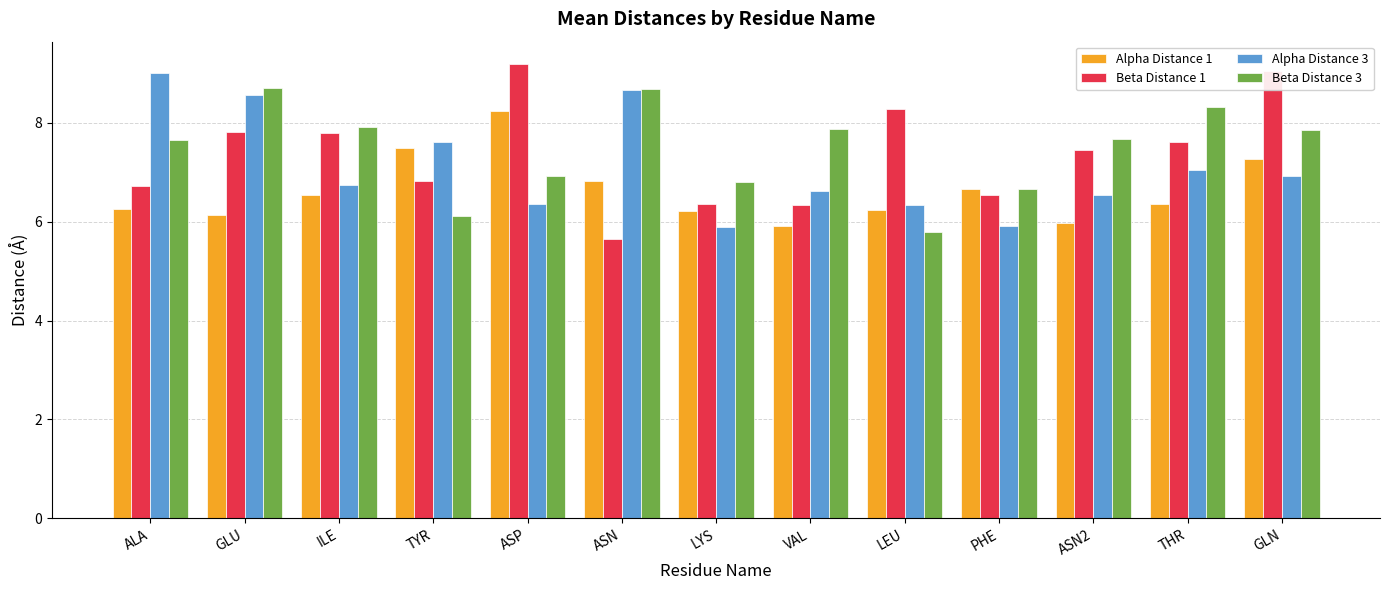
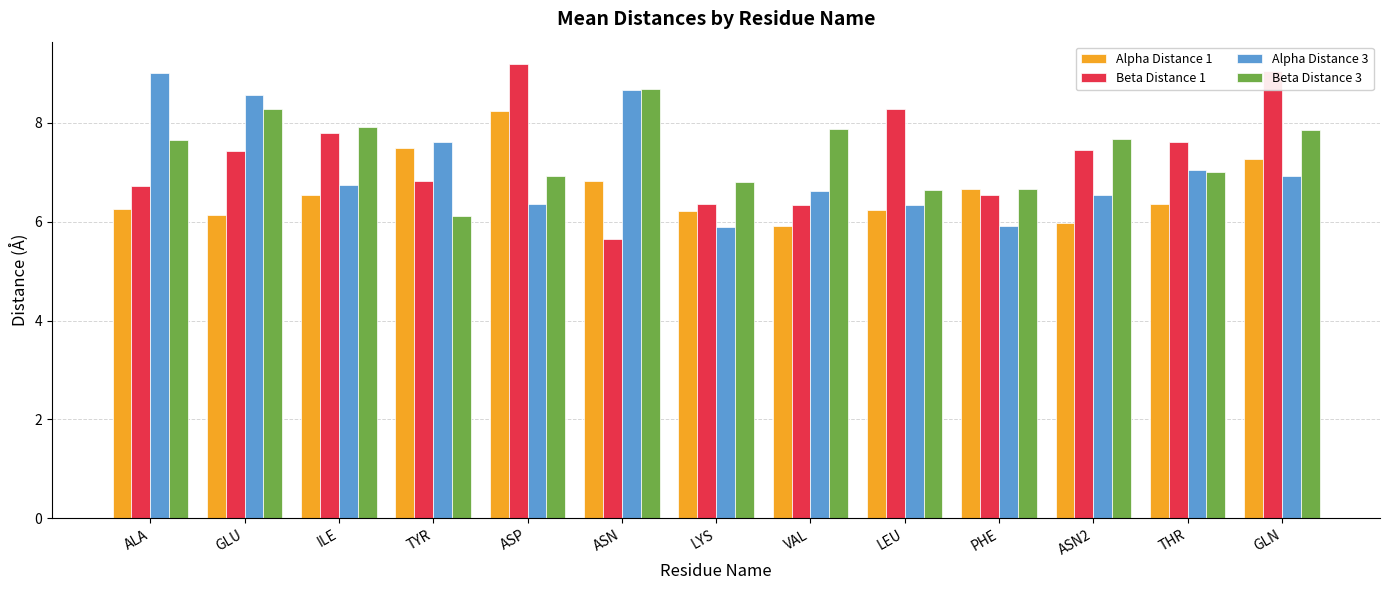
Beta Distance 1, GLU: 7.8 -> 7.4
Beta Distance 3, GLU: 8.7 -> 8.3
Beta Distance 3, LEU: 5.8 -> 6.6
Beta Distance 3, THR: 8.3 -> 7.0
